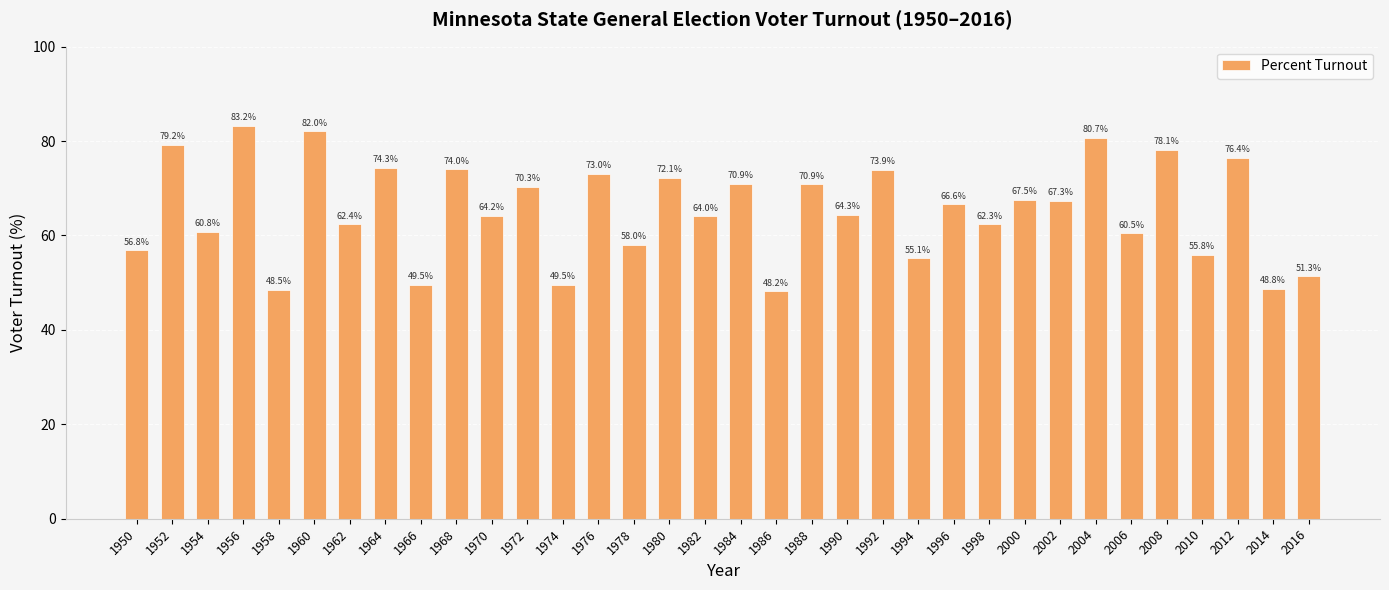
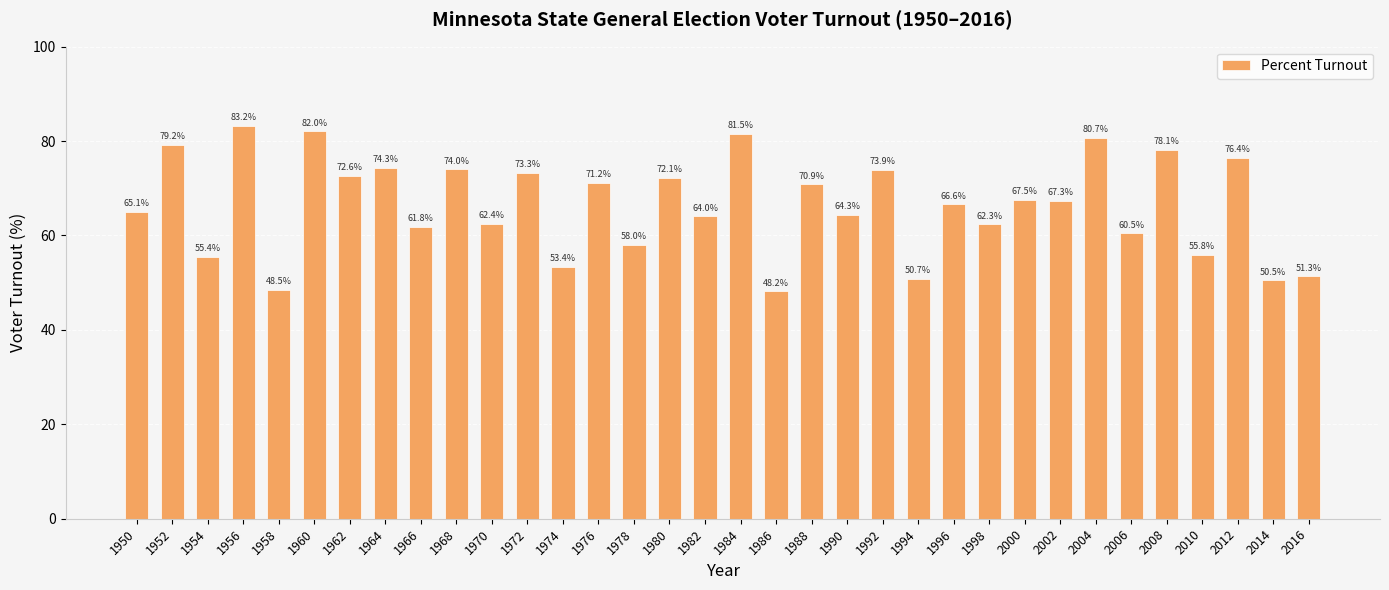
1950: 56.8% -> 65.1%
1954: 60.8% -> 55.4%
1962: 62.4% -> 72.6%
1966: 49.5% -> 61.8%
1970: 64.2% -> 62.4%
1972: 70.3% -> 73.3%
1974: 49.5% -> 53.4%
1976: 73.0% -> 71.2%
1984: 70.9% -> 81.5%
1994: 55.1% -> 50.7%
2014: 48.8% -> 50.5%
